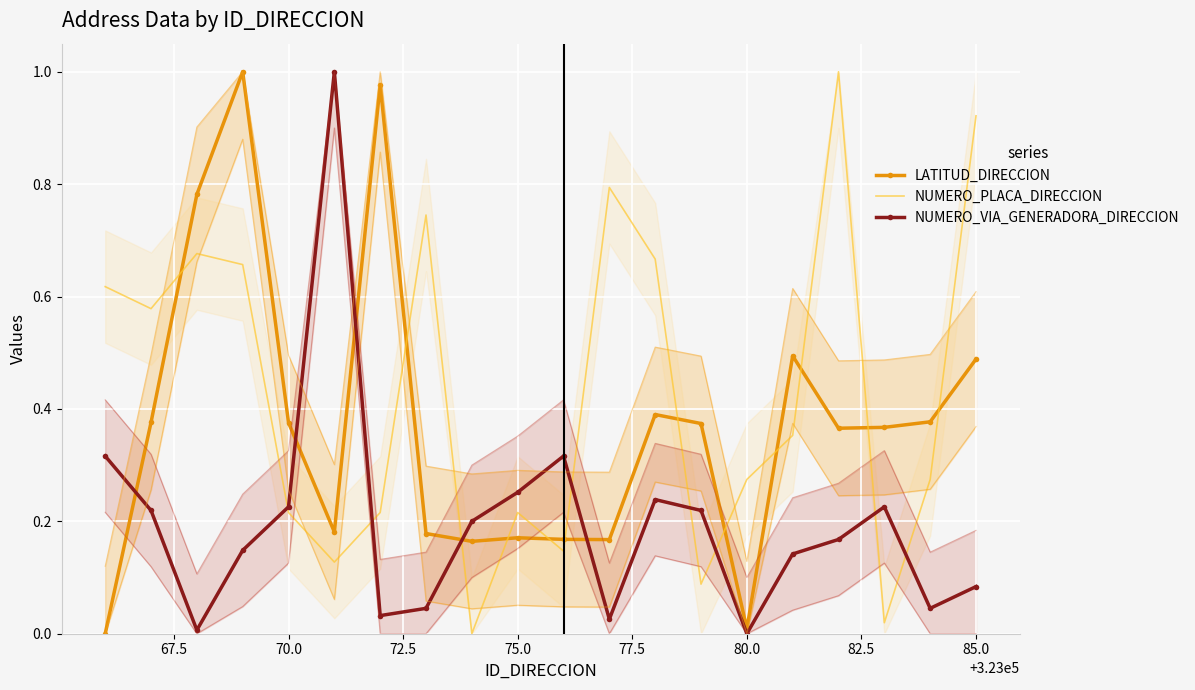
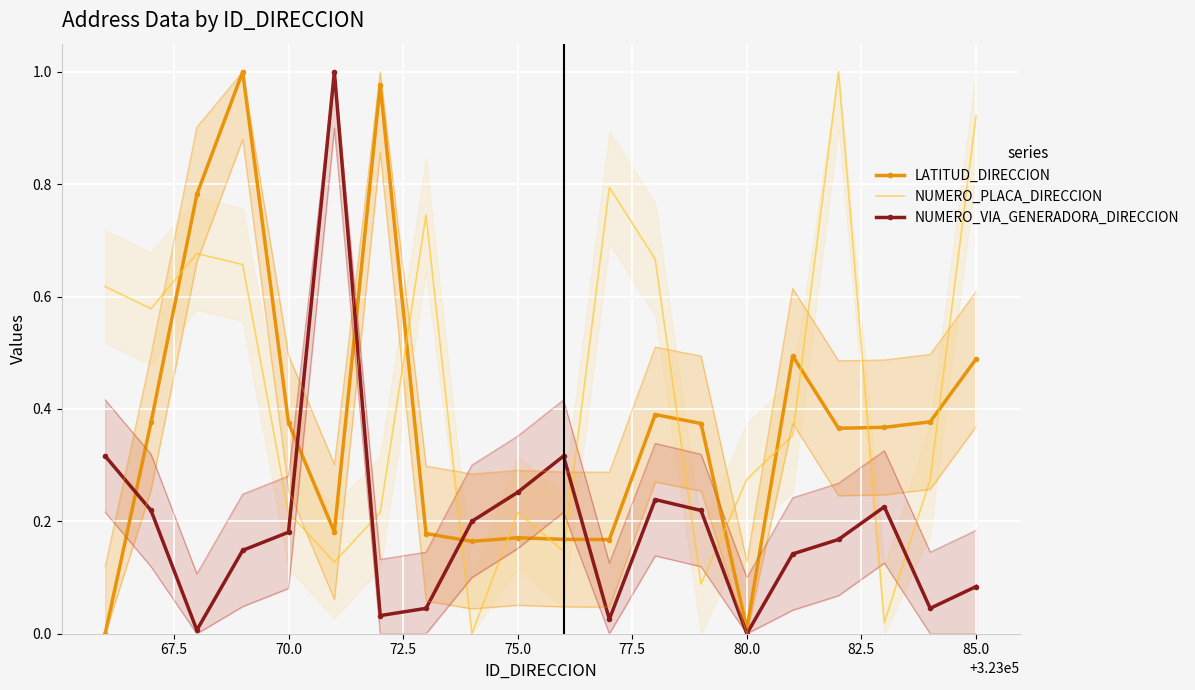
NUMERO_VIA_GENERADORA_DIRECCION, 70.0: 0.23 -> 0.18
